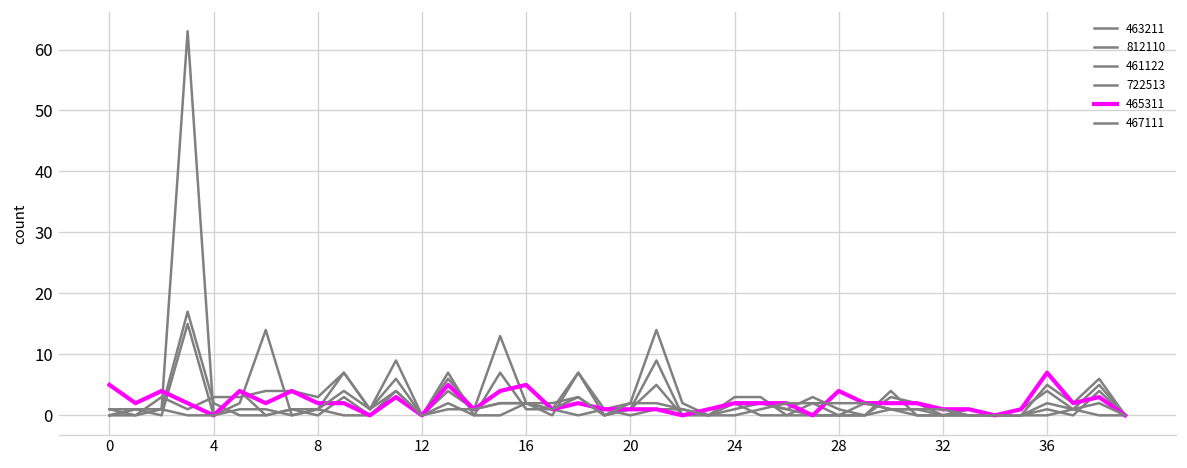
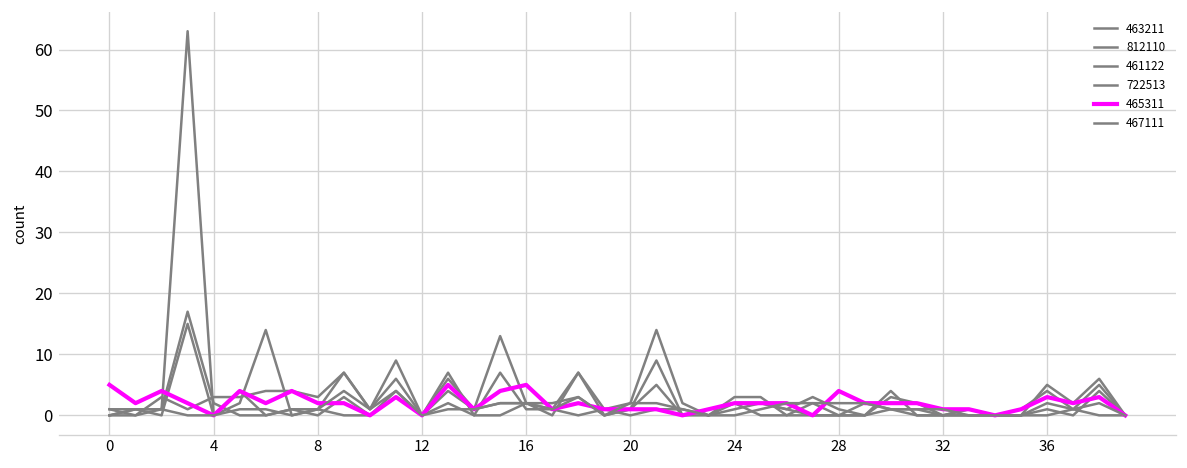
465311, 36: 7 -> 3
